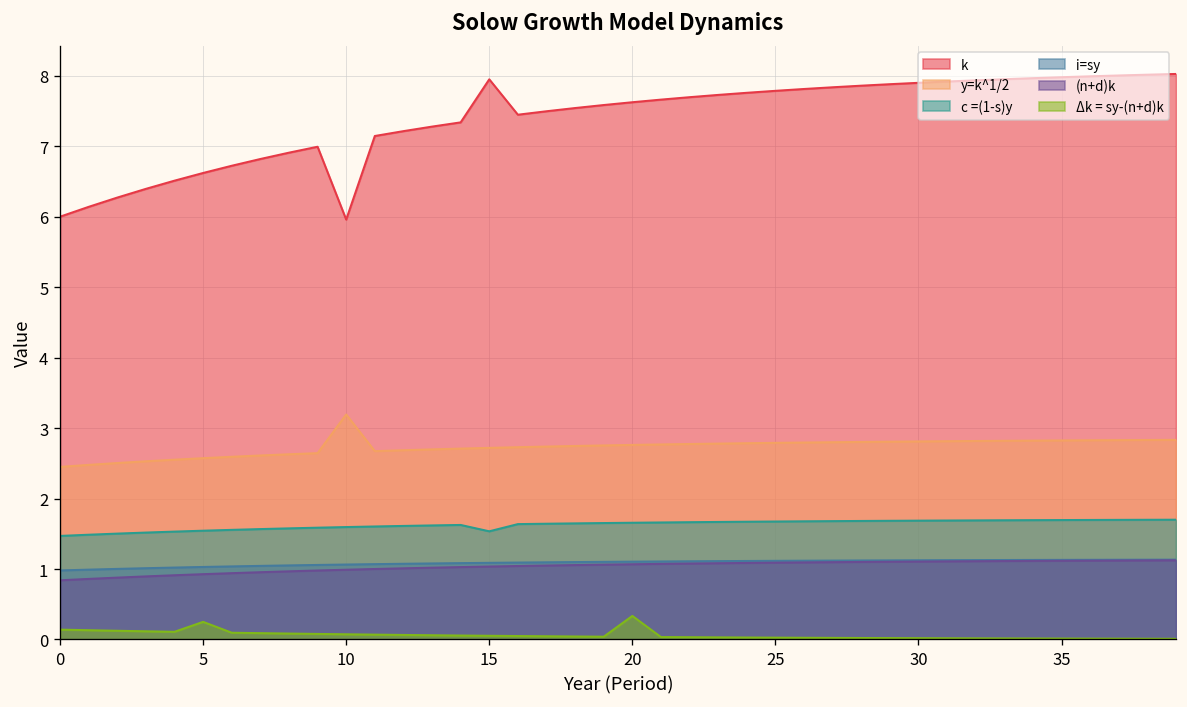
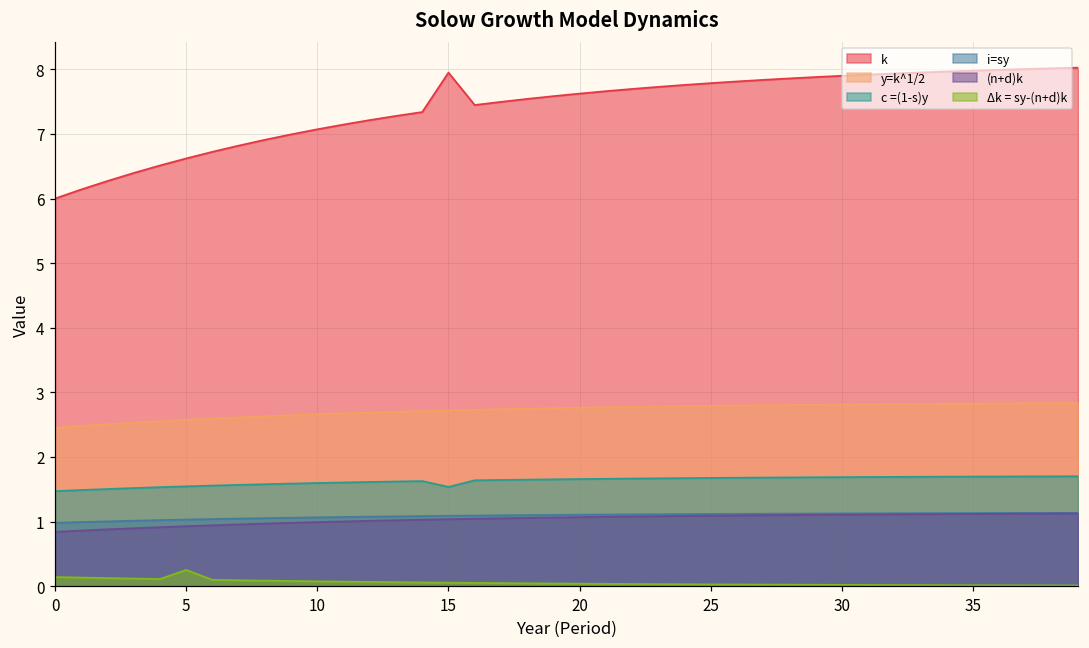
k, 10: 6.0 -> 7.1
y=k^1/2, 10: 3.2 -> 2.7
Δk = sy-(n+d)k, 20: 0.3 -> 0.0
